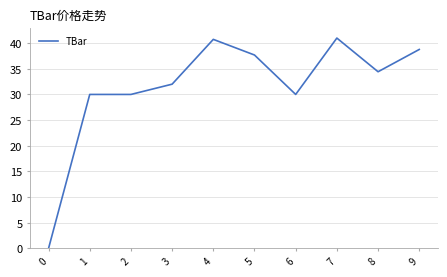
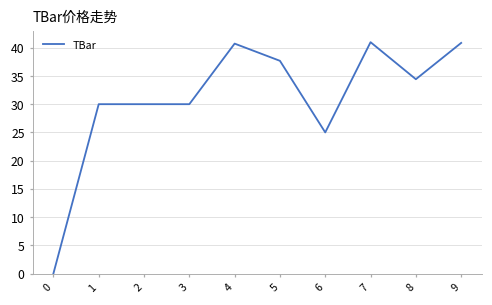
3: 32 -> 30
6: 30 -> 25
9: 39 -> 41
